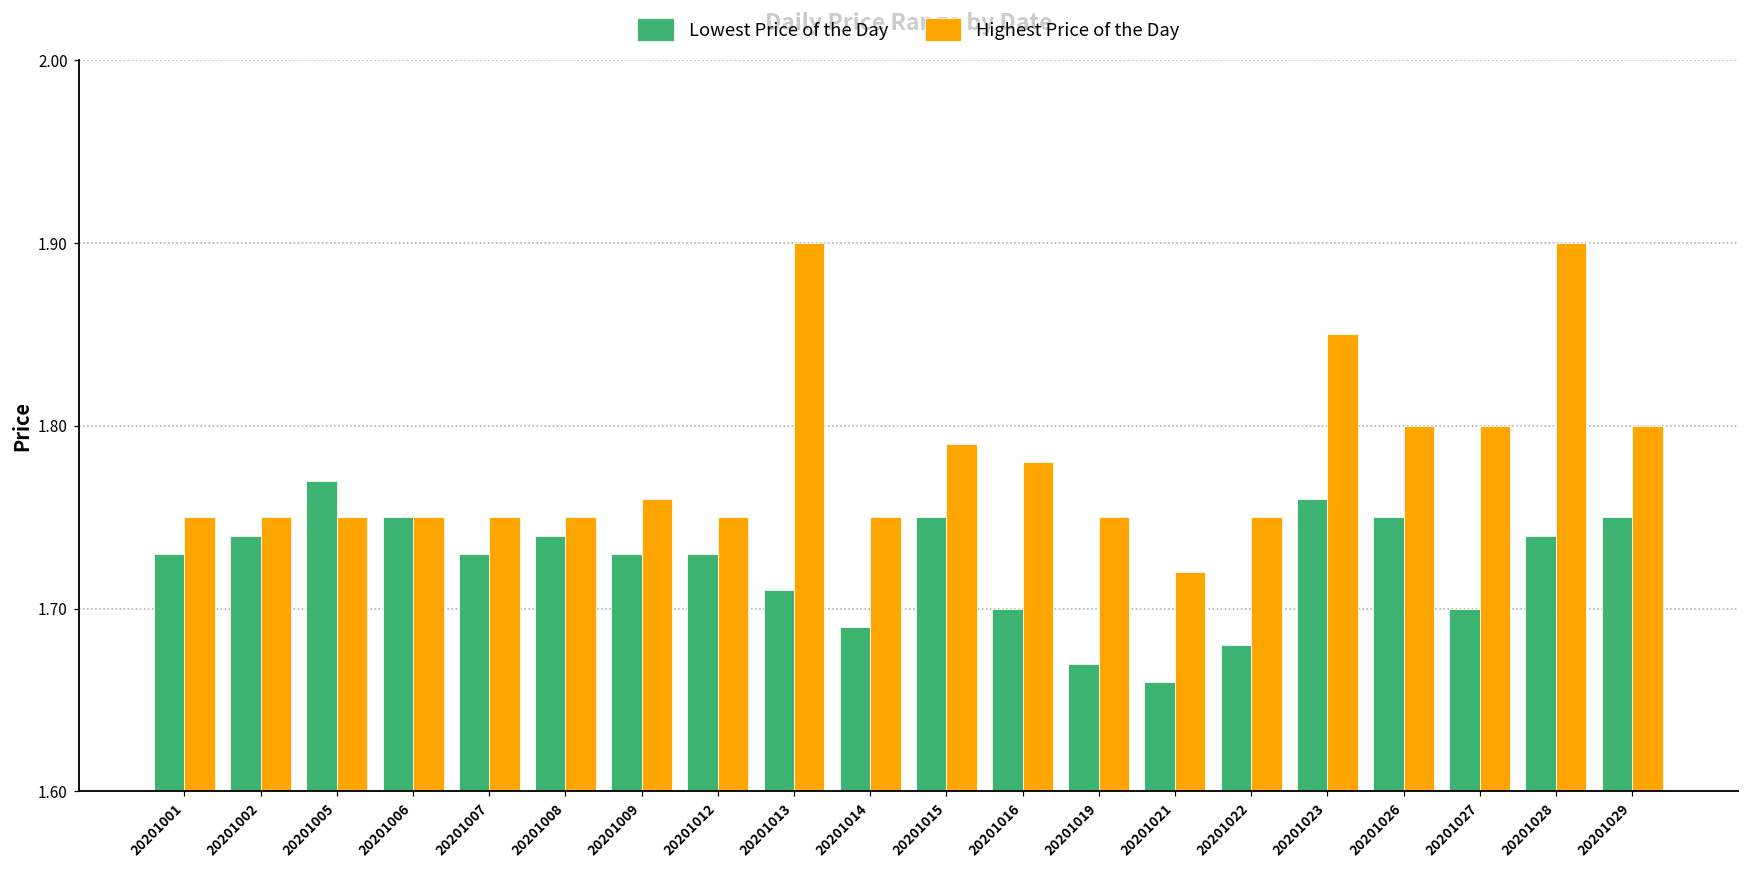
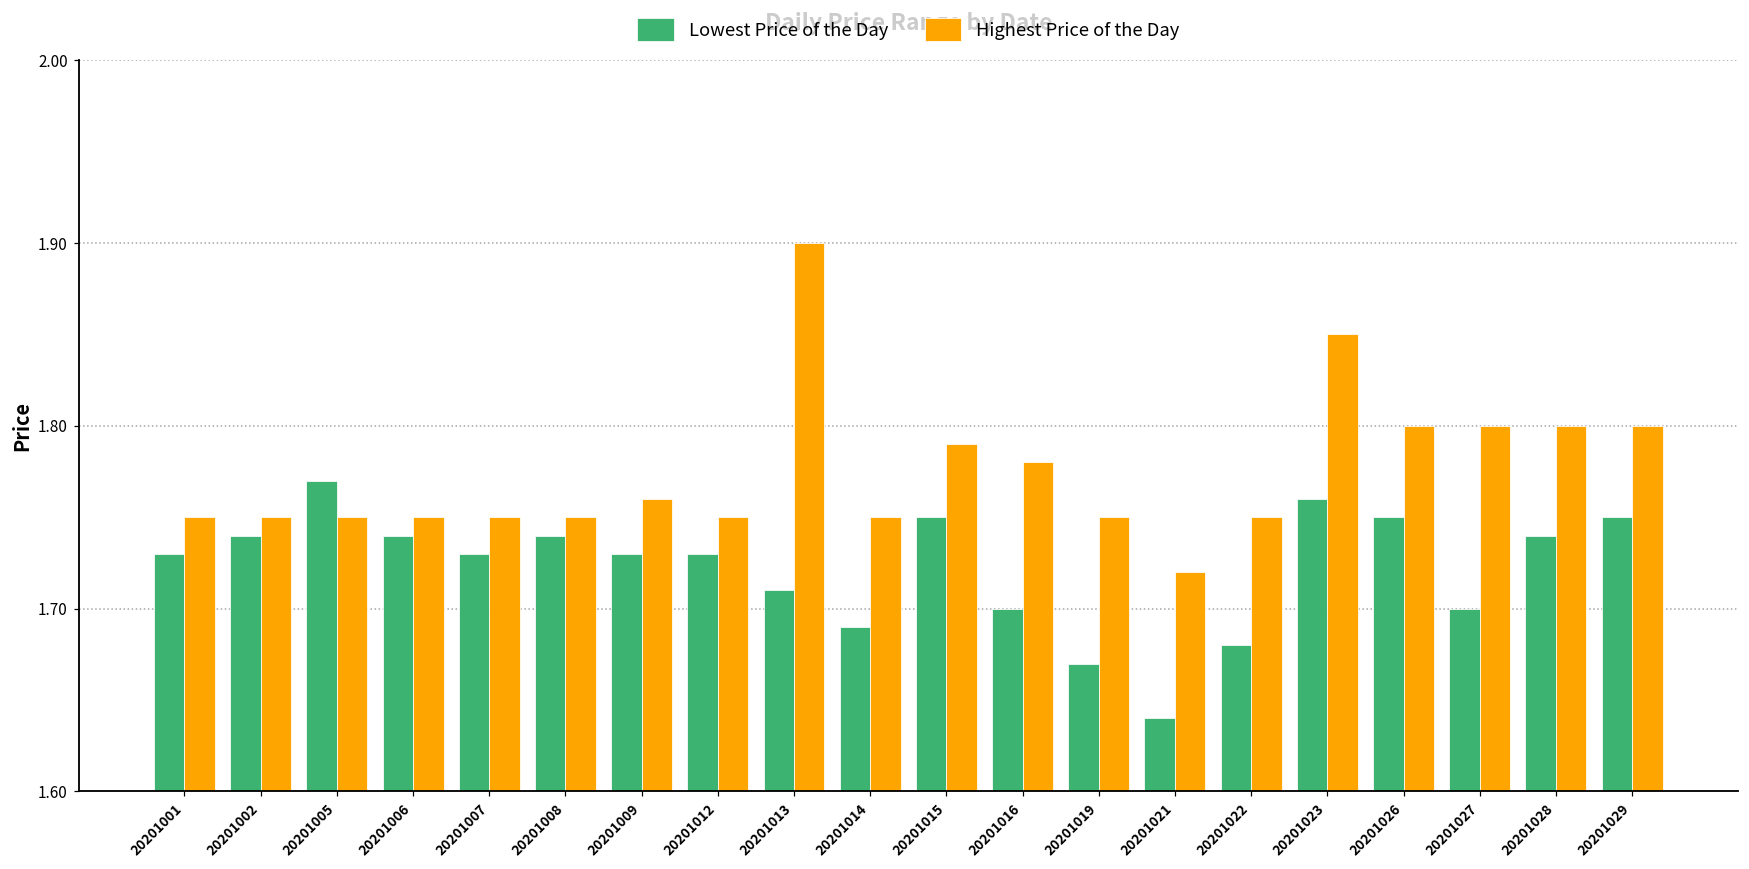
Lowest Price of the Day, 20201006: 1.75 -> 1.74
Lowest Price of the Day, 20201021: 1.66 -> 1.64
Highest Price of the Day, 20201028: 1.9 -> 1.8
